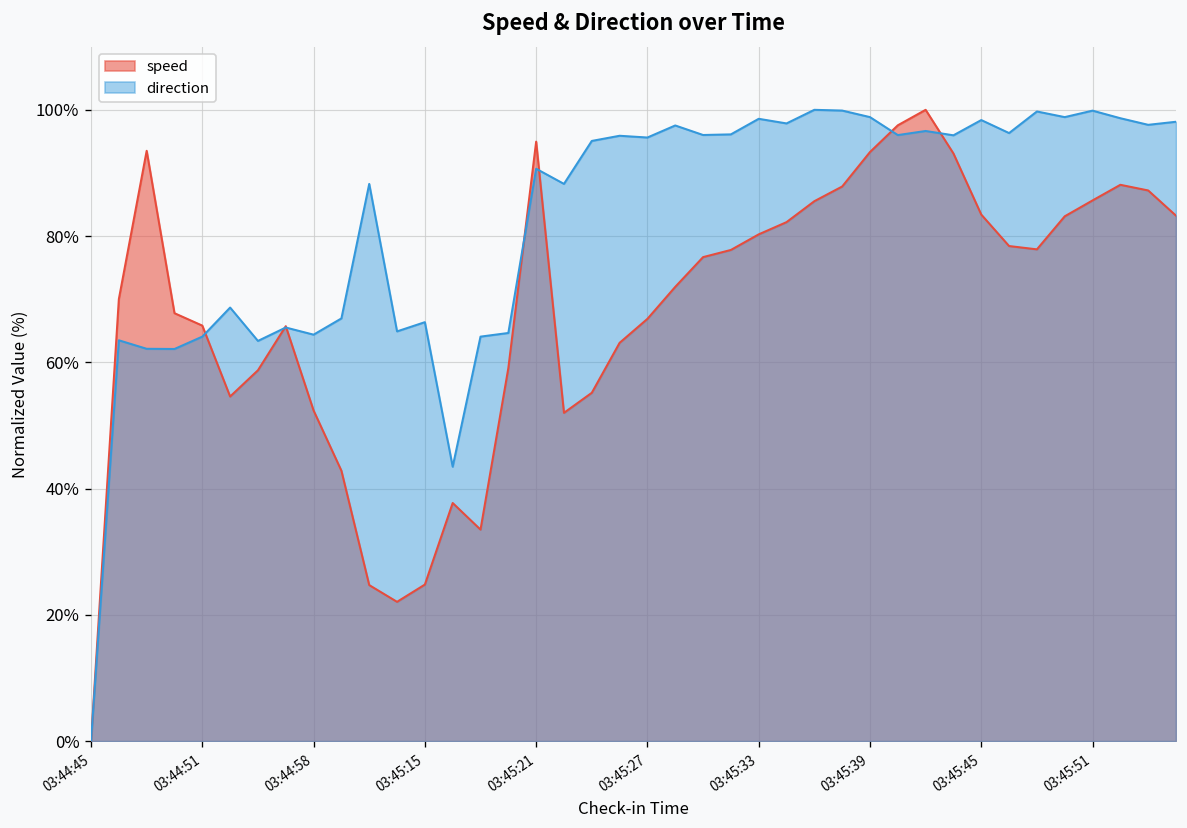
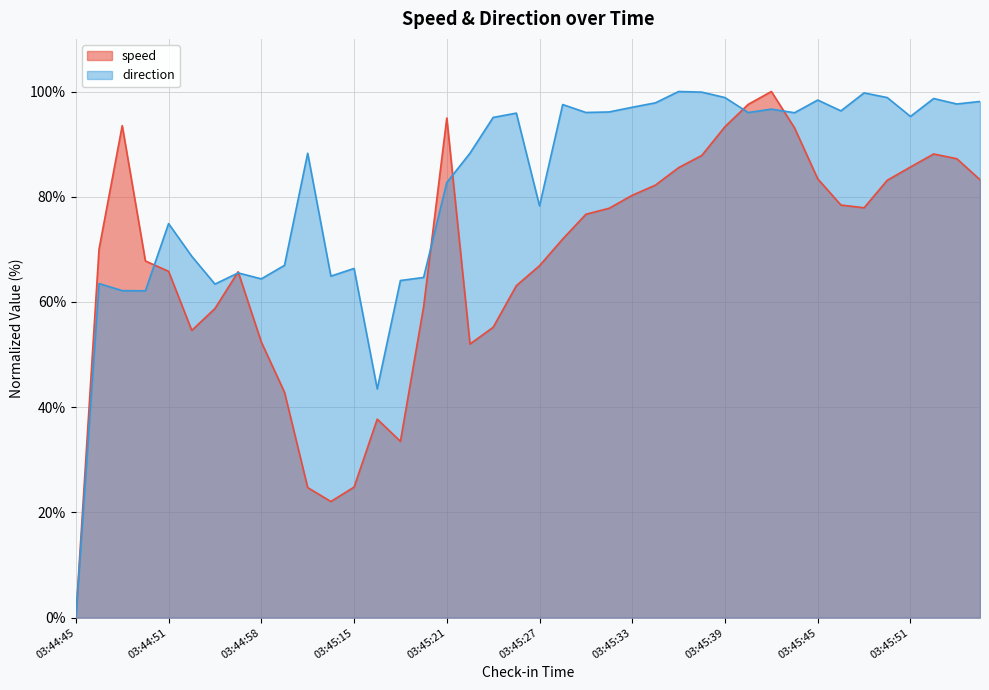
direction, 03:44:51: 64% -> 75%
direction, 03:45:21: 91% -> 83%
direction, 03:45:27: 96% -> 78%
direction, 03:45:33: 99% -> 97%
direction, 03:45:51: 100% -> 95%
